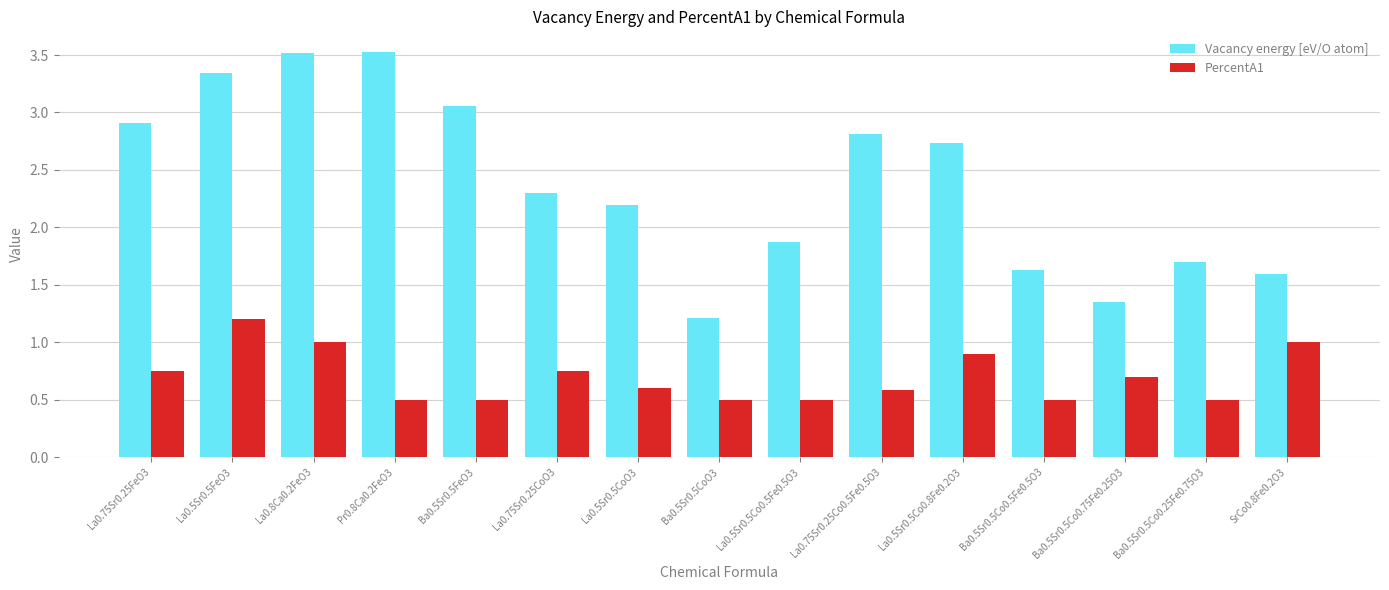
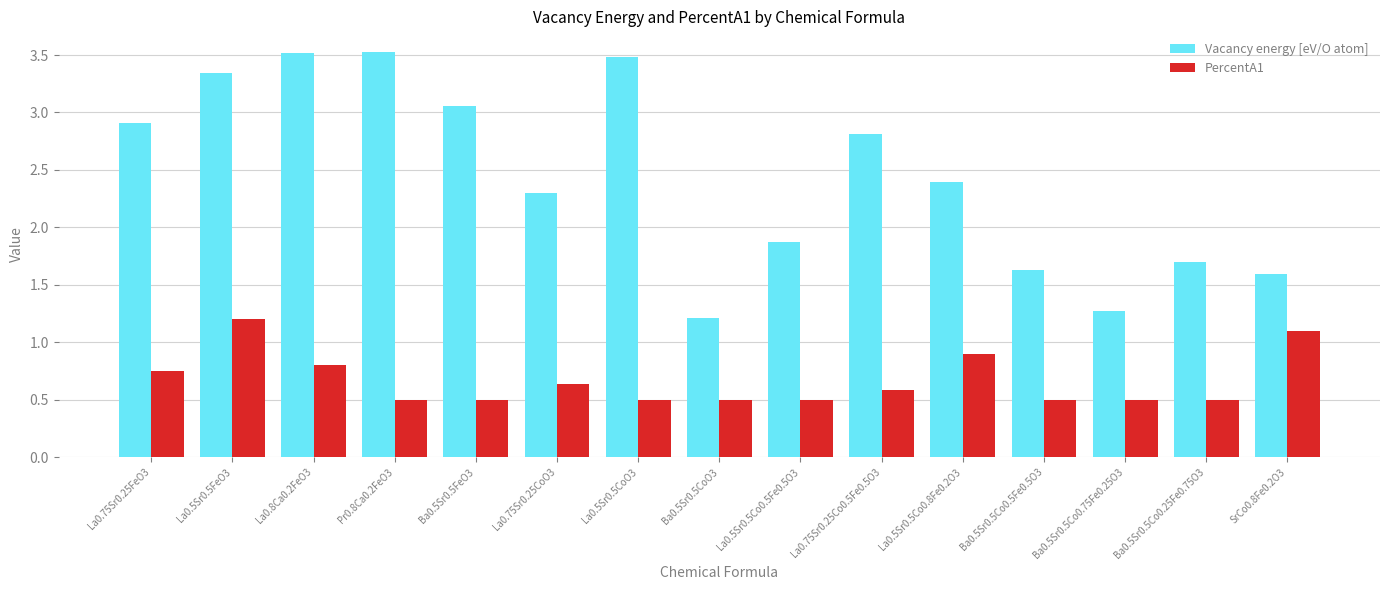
PercentA1, La0.8Ca0.2FeO3: 1.0 -> 0.8
PercentA1, La0.75Sr0.25CoO3: 0.75 -> 0.64
Vacancy energy [eV/O atom], La0.5Sr0.5CoO3: 2.19 -> 3.48
PercentA1, La0.5Sr0.5CoO3: 0.6 -> 0.5
Vacancy energy [eV/O atom], La0.5Sr0.5Co0.8Fe0.2O3: 2.74 -> 2.39
Vacancy energy [eV/O atom], Ba0.5Sr0.5Co0.75Fe0.25O3: 1.35 -> 1.27
PercentA1, Ba0.5Sr0.5Co0.75Fe0.25O3: 0.7 -> 0.5
PercentA1, SrCo0.8Fe0.2O3: 1.0 -> 1.1
